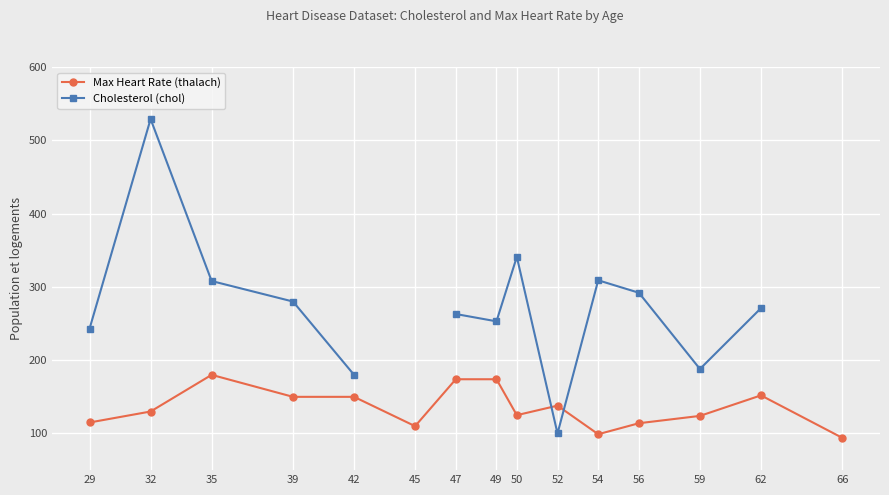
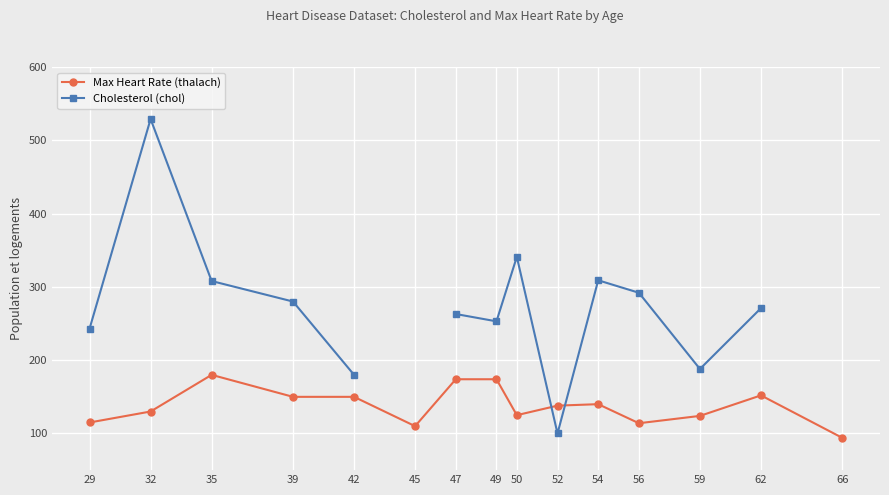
Max Heart Rate (thalach), 54: 100 -> 140
